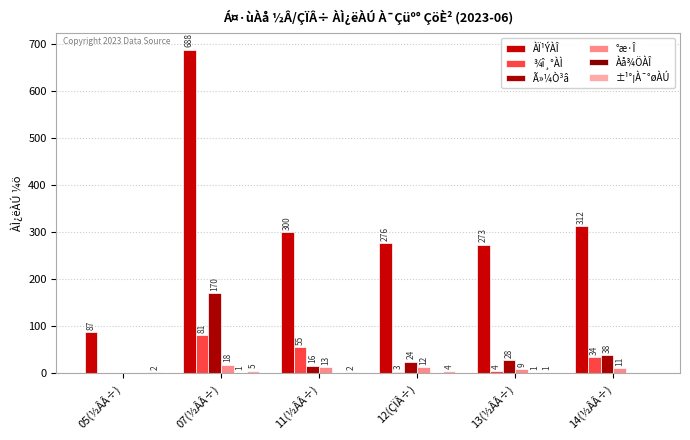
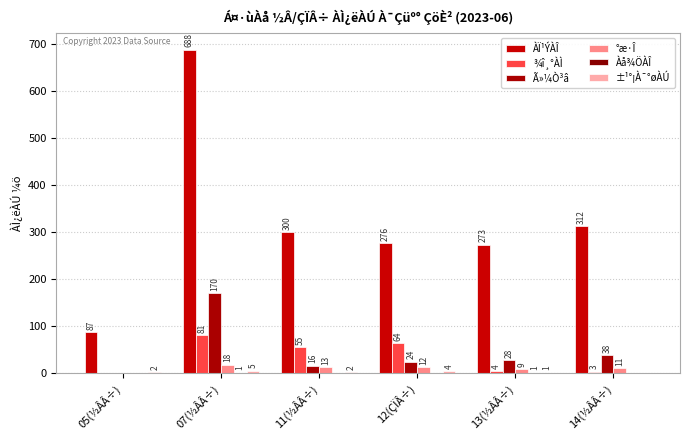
¾î¸°ÀÌ, 12(ÇÏÂ÷): 3 -> 64
¾î¸°ÀÌ, 14(½ÂÂ÷): 34 -> 3
